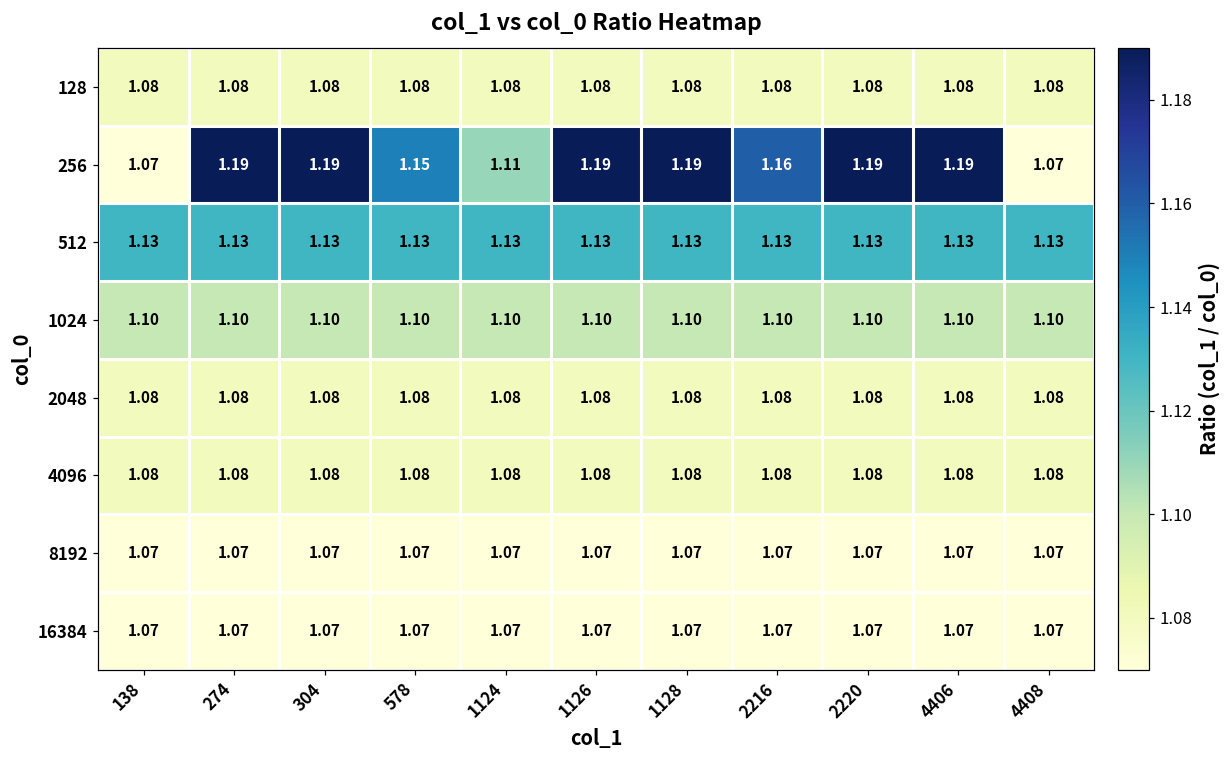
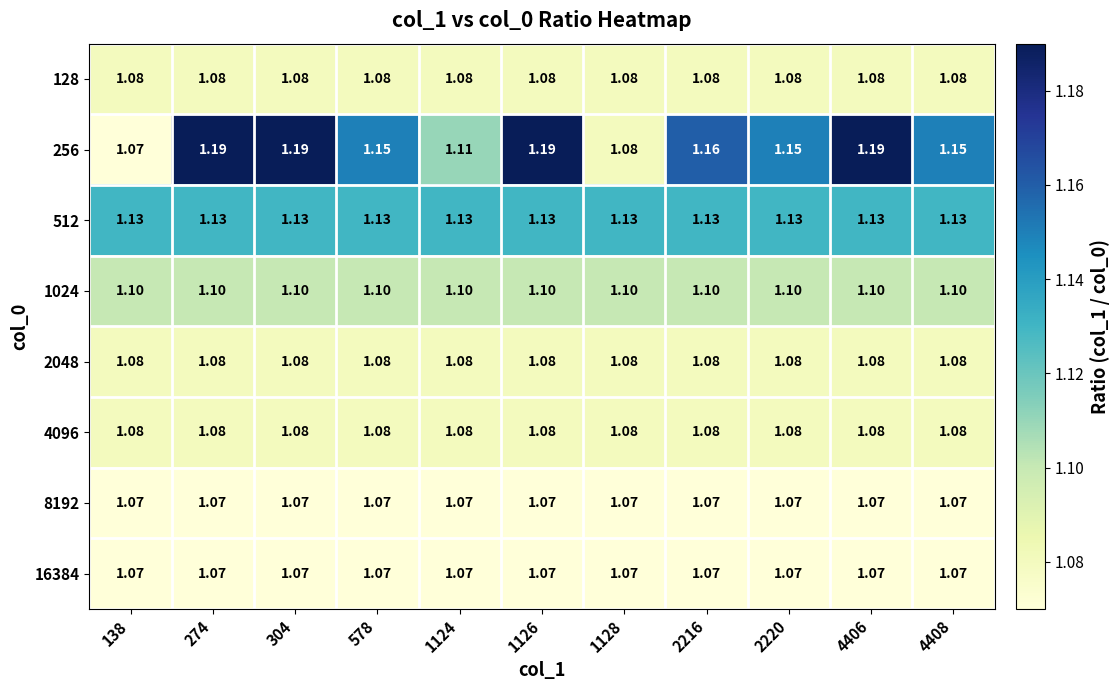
256, 1128: 1.19 -> 1.08
256, 2220: 1.19 -> 1.15
256, 4408: 1.07 -> 1.15
